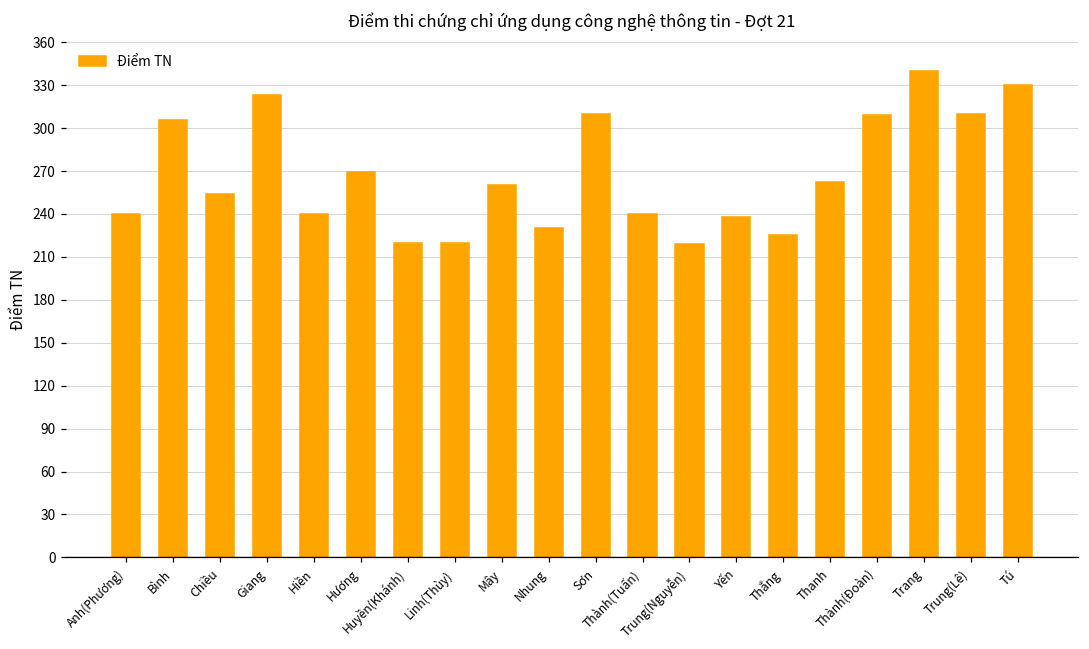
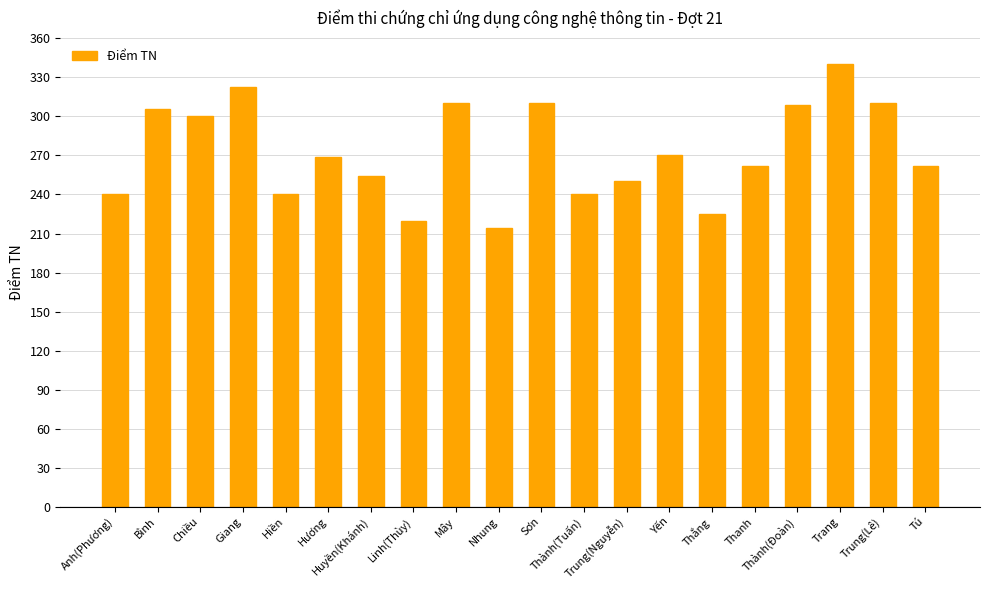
Chiều: 254 -> 300
Huyền(Khánh): 220 -> 254
Mây: 260 -> 310
Nhung: 230 -> 214
Trung(Nguyễn): 219 -> 250
Yến: 238 -> 270
Tú: 330 -> 262
